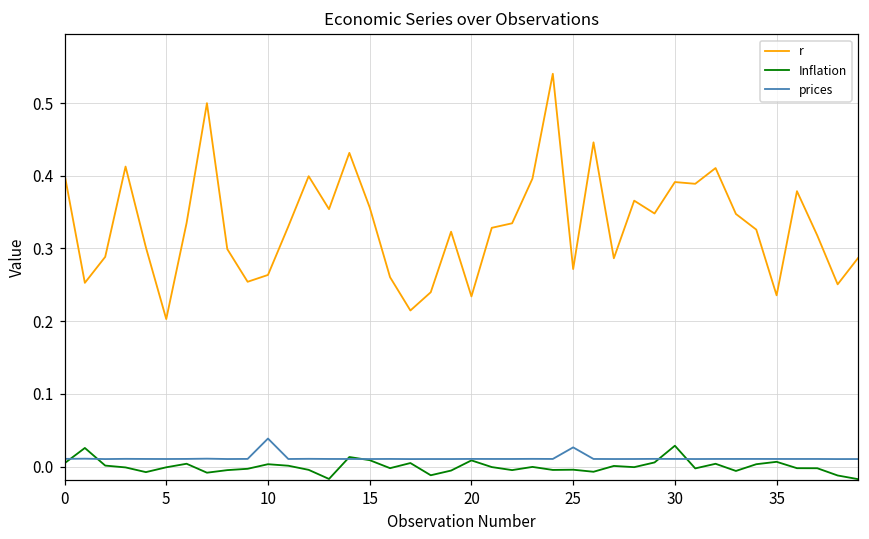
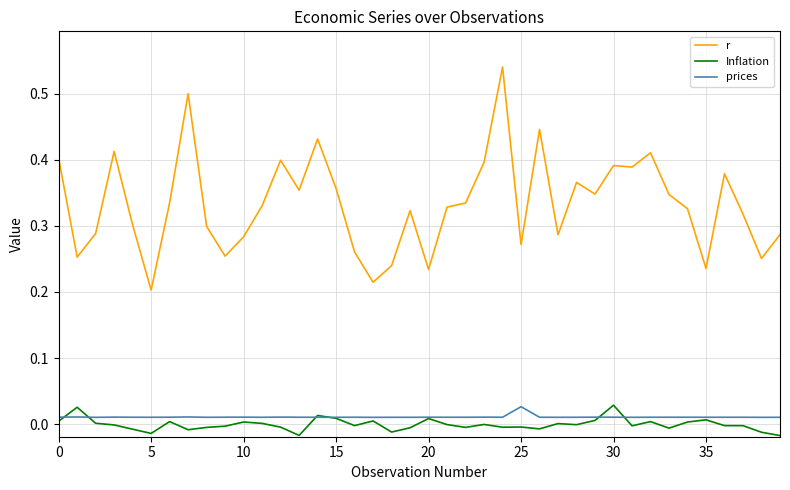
Inflation, 5: 0.00 -> -0.01
r, 10: 0.26 -> 0.28
prices, 10: 0.04 -> 0.01
